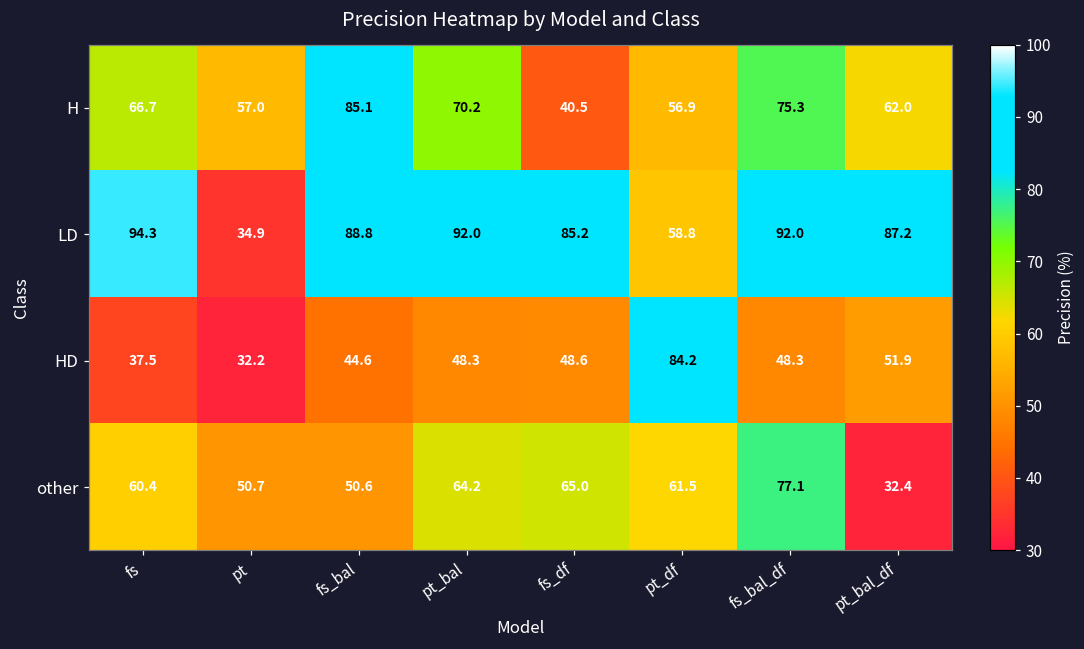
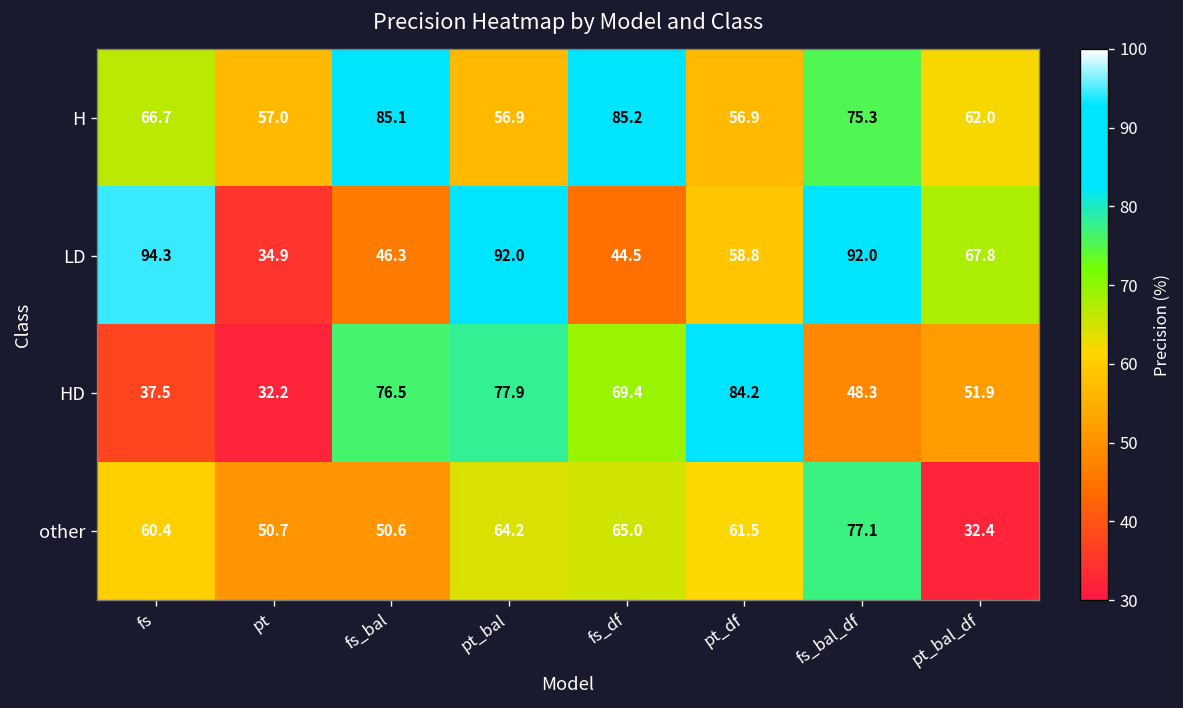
H, pt_bal: 70.2 -> 56.9
H, fs_df: 40.5 -> 85.2
LD, fs_bal: 88.8 -> 46.3
LD, fs_df: 85.2 -> 44.5
LD, pt_bal_df: 87.2 -> 67.8
HD, fs_bal: 44.6 -> 76.5
HD, pt_bal: 48.3 -> 77.9
HD, fs_df: 48.6 -> 69.4
